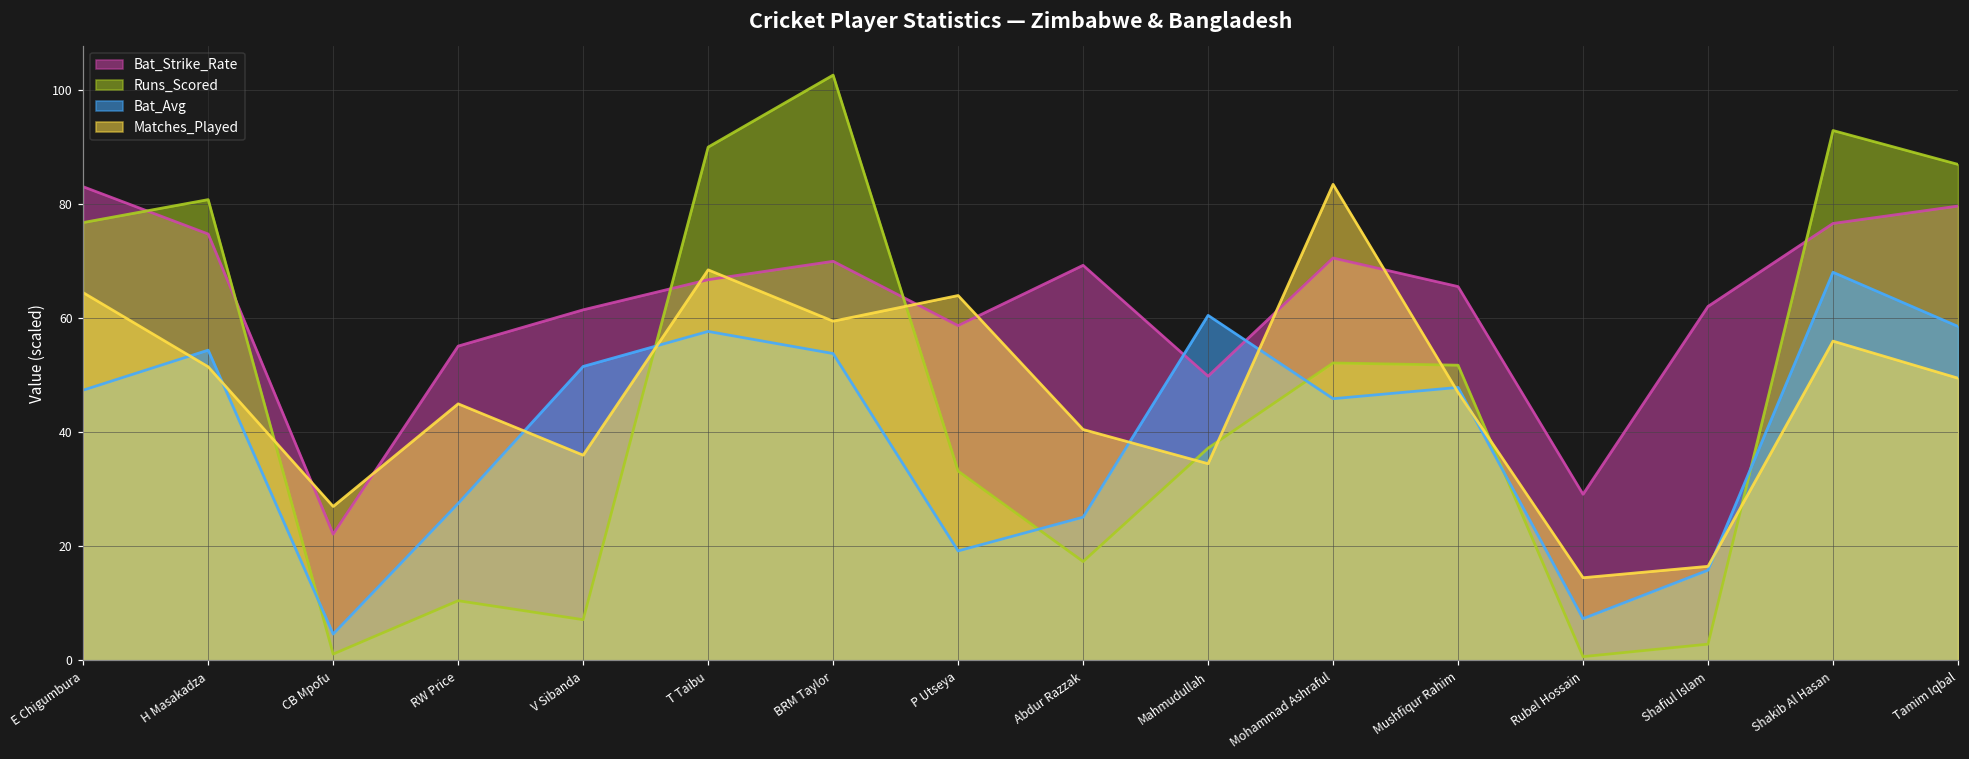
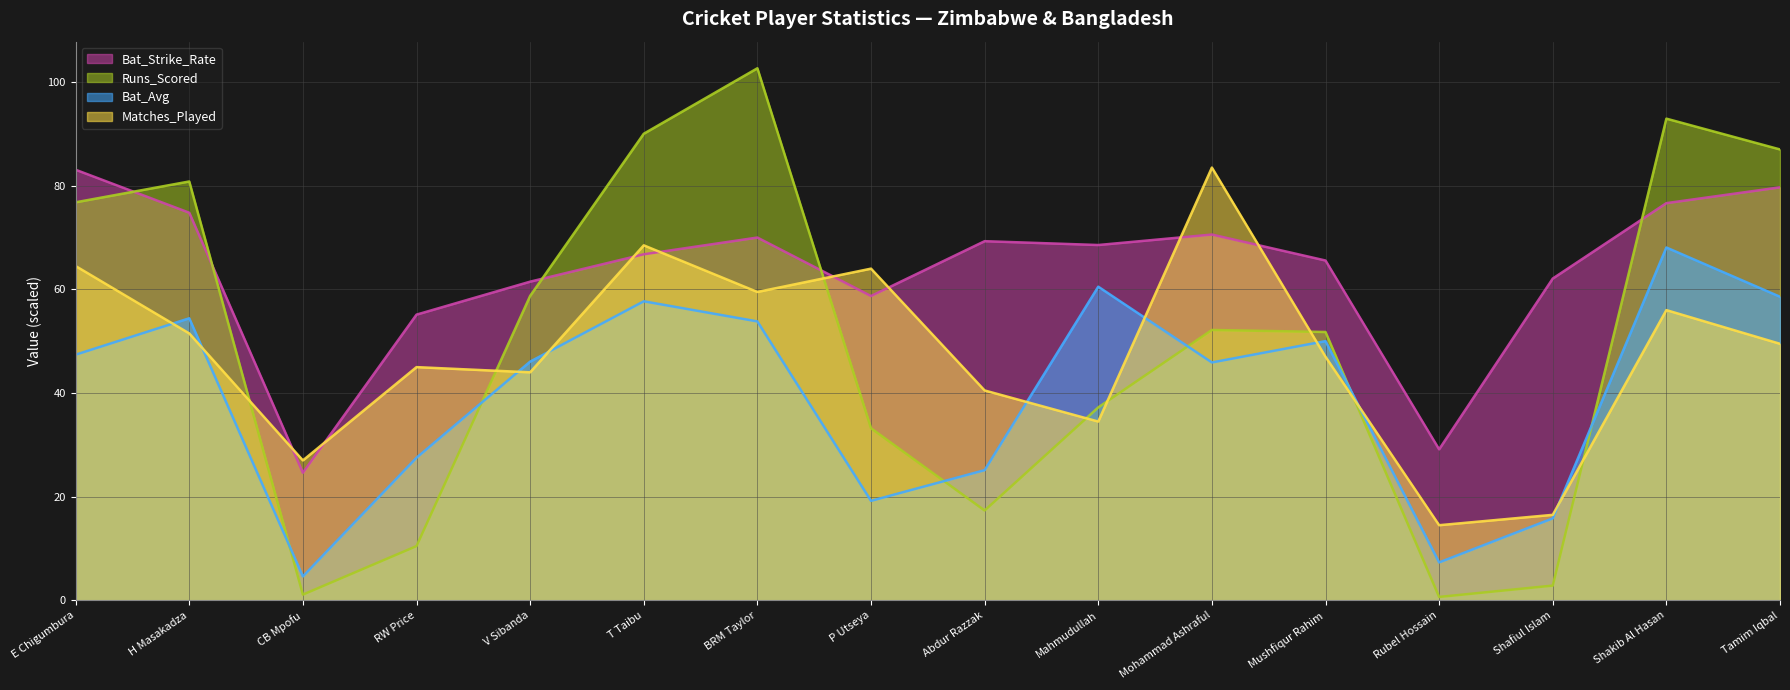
Bat_Strike_Rate, CB Mpofu: 22 -> 25
Runs_Scored, V Sibanda: 7 -> 59
Bat_Avg, V Sibanda: 52 -> 46
Matches_Played, V Sibanda: 36 -> 44
Bat_Strike_Rate, Mahmudullah: 50 -> 69
Bat_Avg, Mushfiqur Rahim: 48 -> 50
